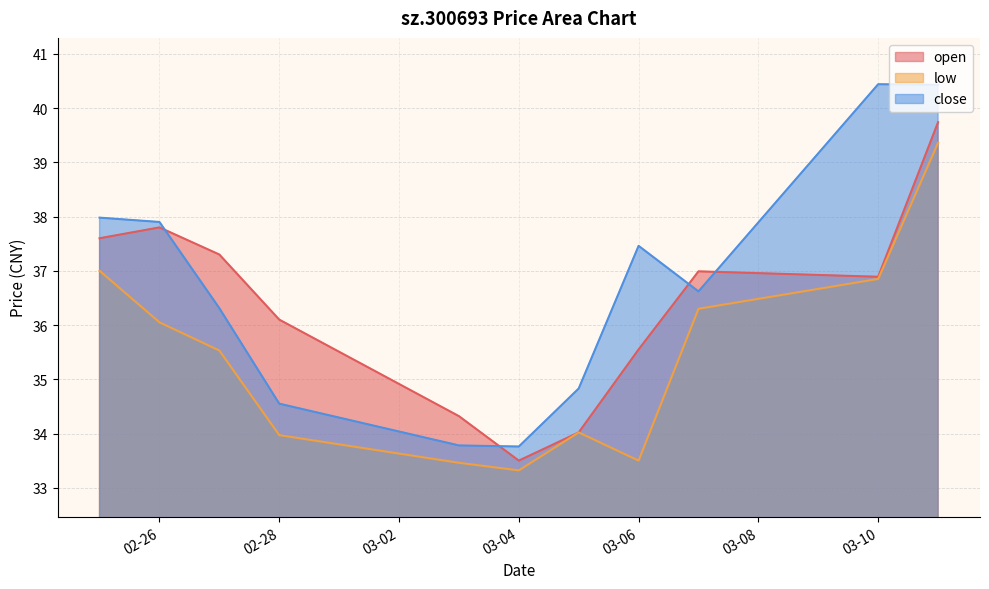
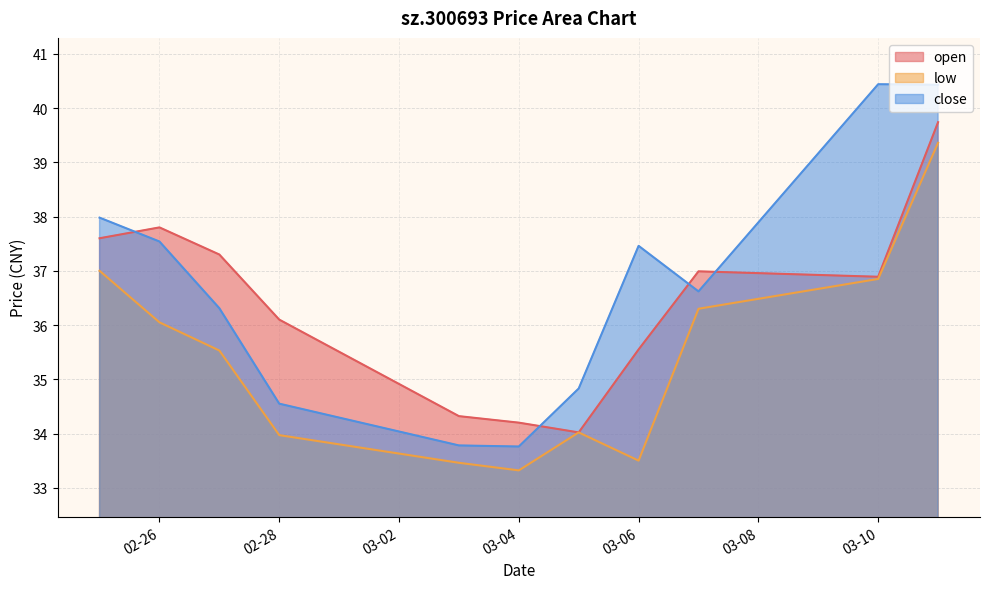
close, 02-26: 37.9 -> 37.5
open, 03-04: 33.5 -> 34.2
